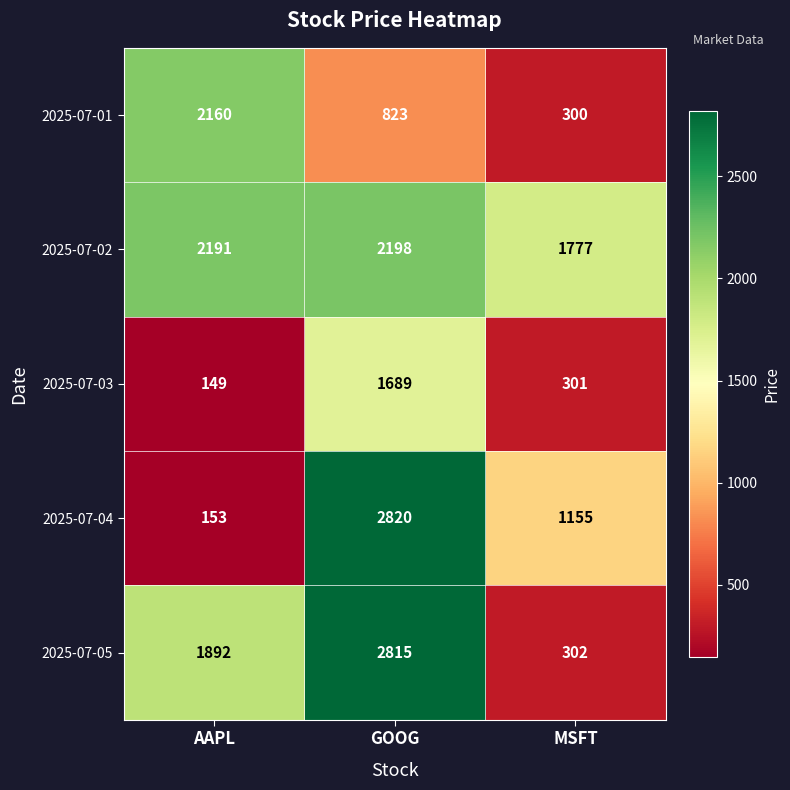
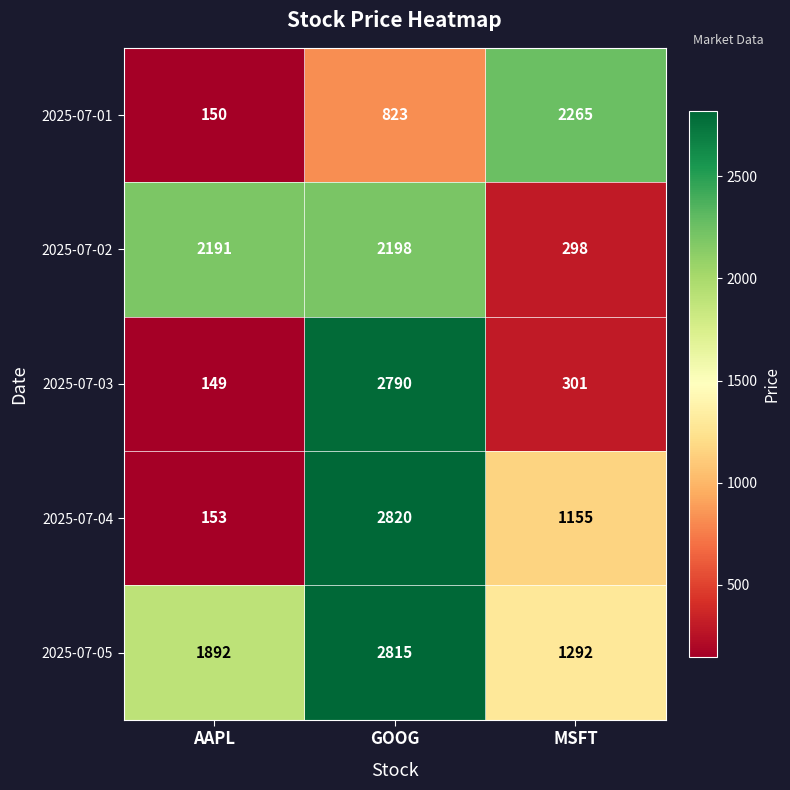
2025-07-01, AAPL: 2160 -> 150
2025-07-01, MSFT: 300 -> 2265
2025-07-02, MSFT: 1777 -> 298
2025-07-03, GOOG: 1689 -> 2790
2025-07-05, MSFT: 302 -> 1292
